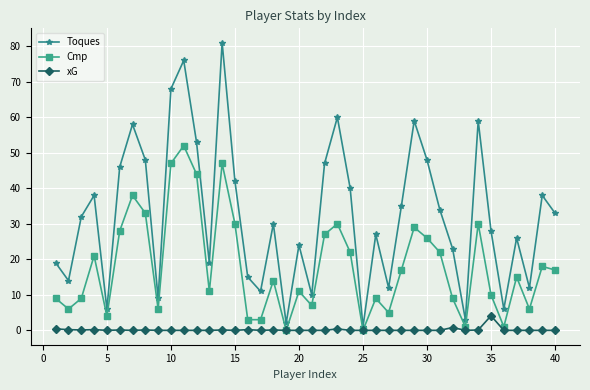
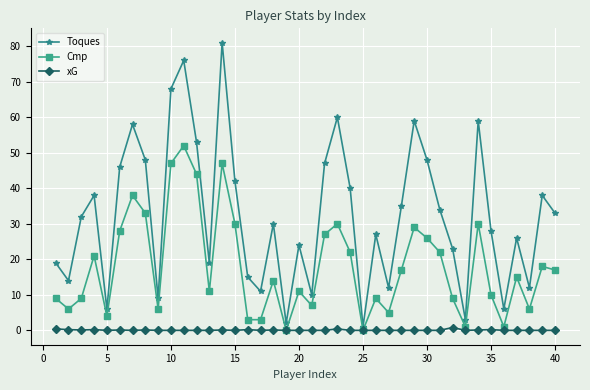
xG, 35: 4 -> 0
